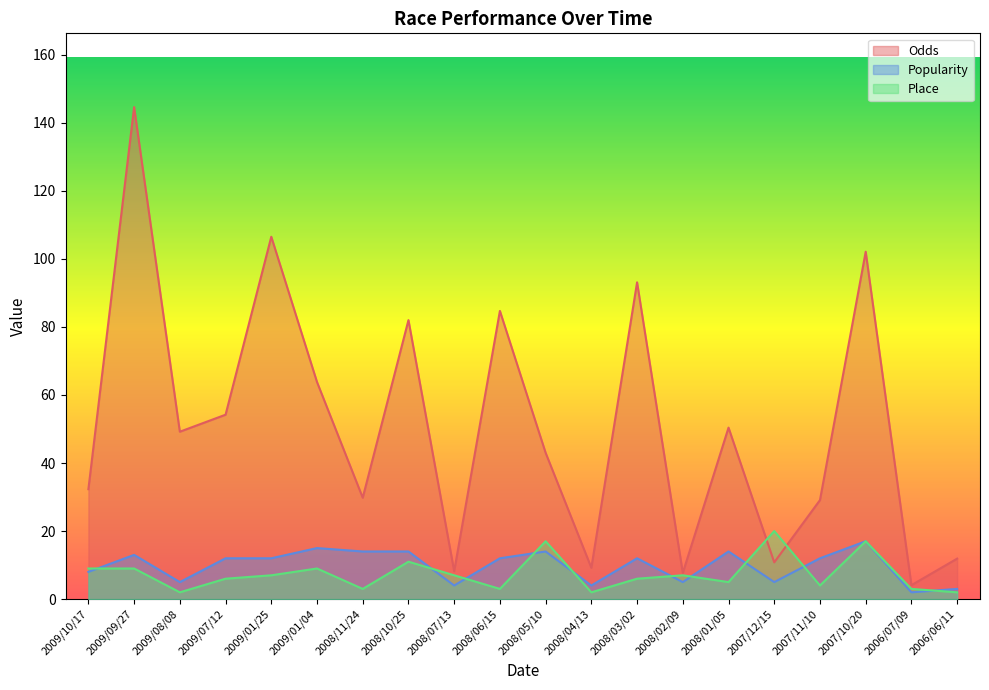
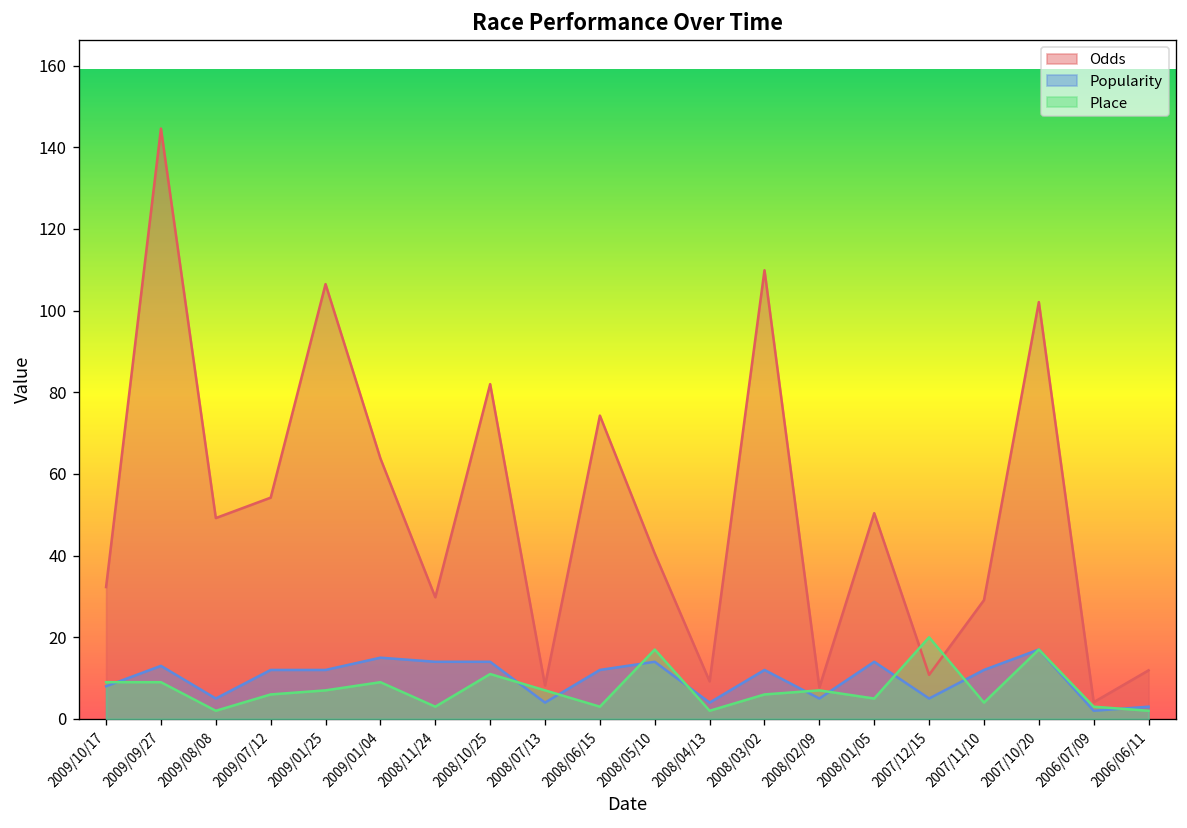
Odds, 2008/06/15: 85 -> 74
Odds, 2008/05/10: 43 -> 41
Odds, 2008/03/02: 93 -> 110
